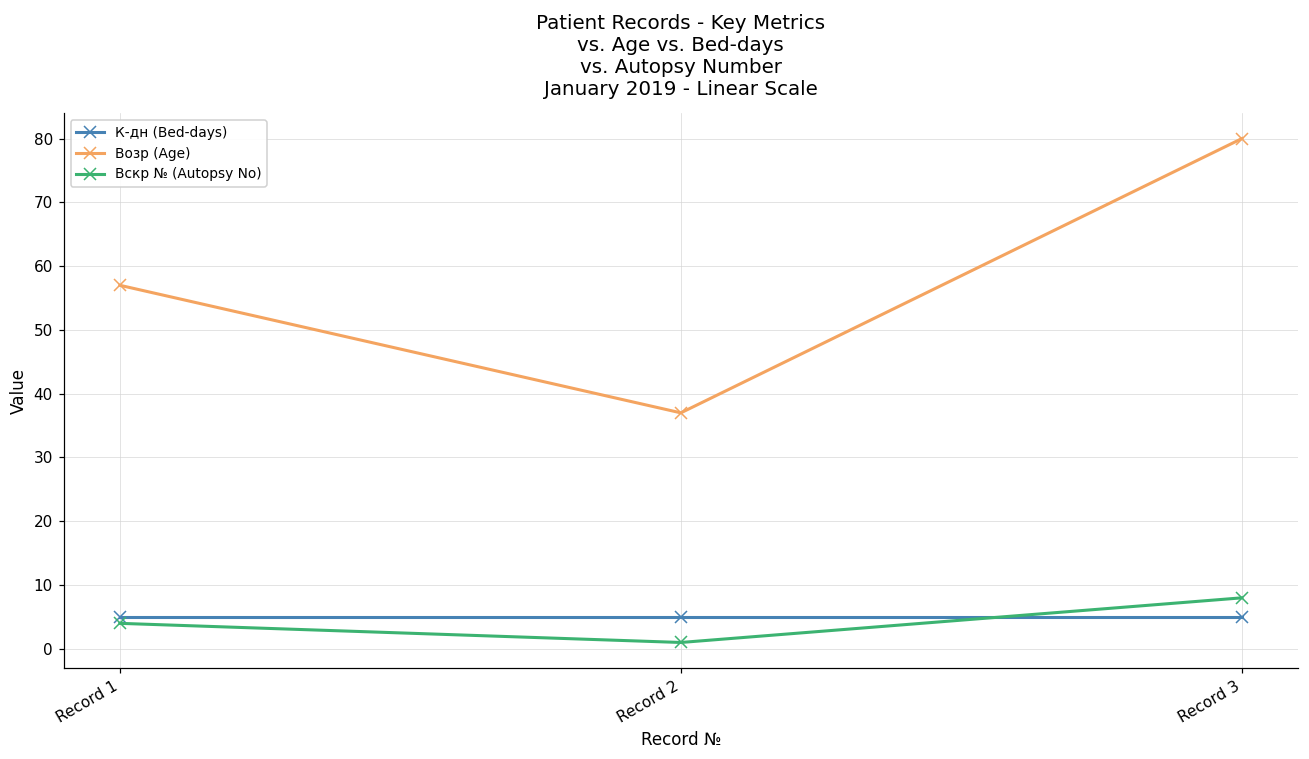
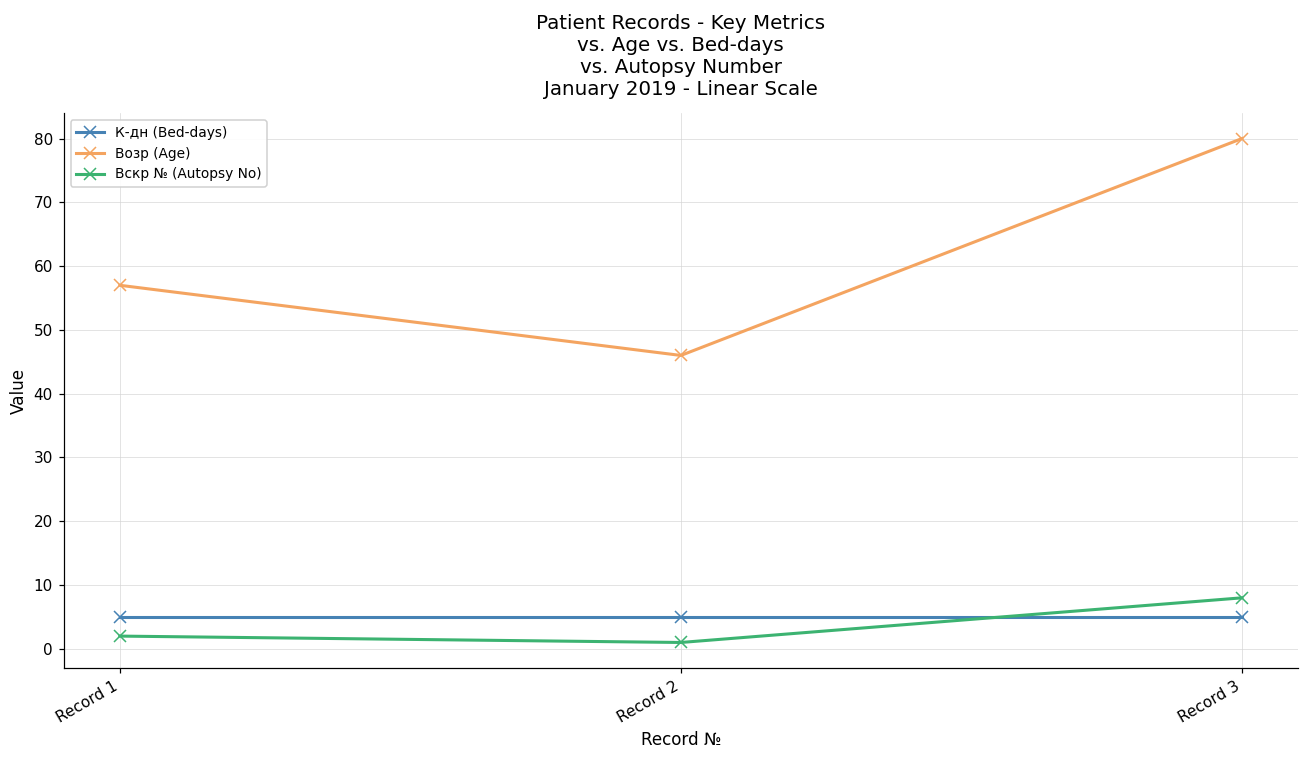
Вскр № (Autopsy No), Record 1: 4 -> 2
Возр (Age), Record 2: 37 -> 46
